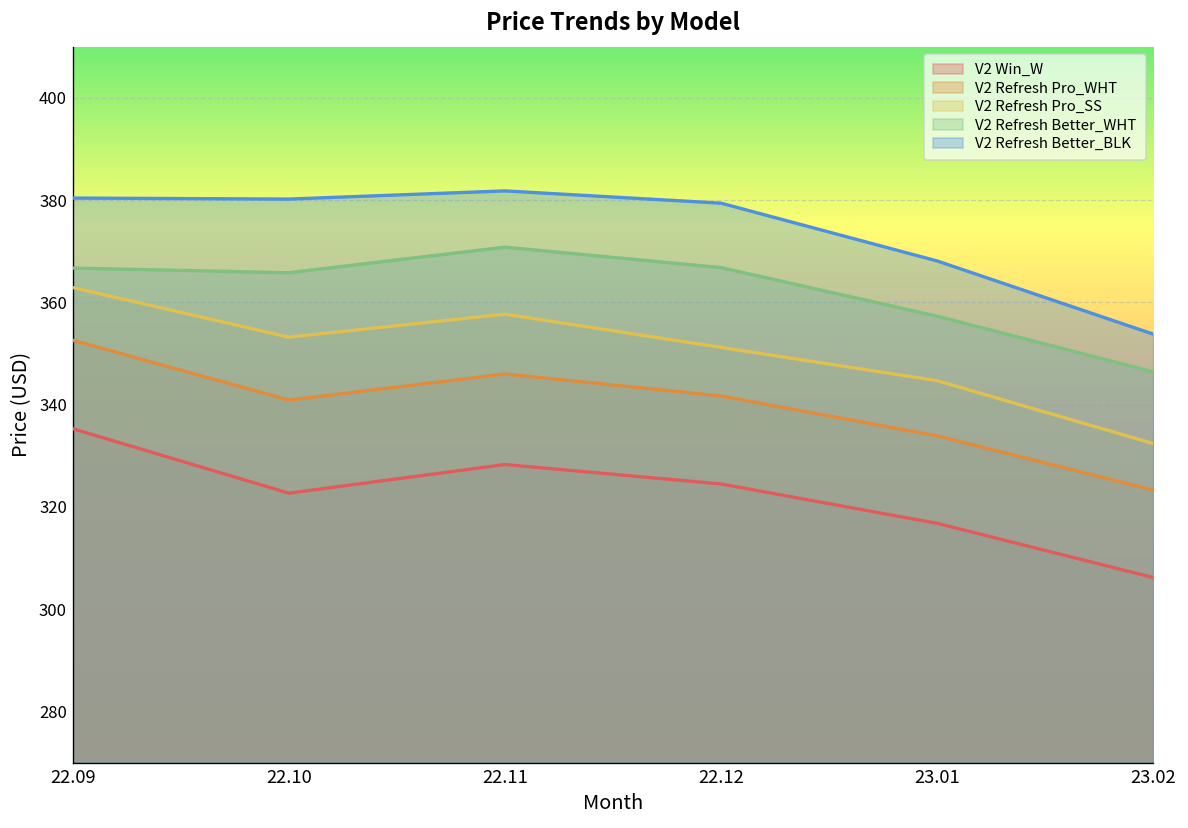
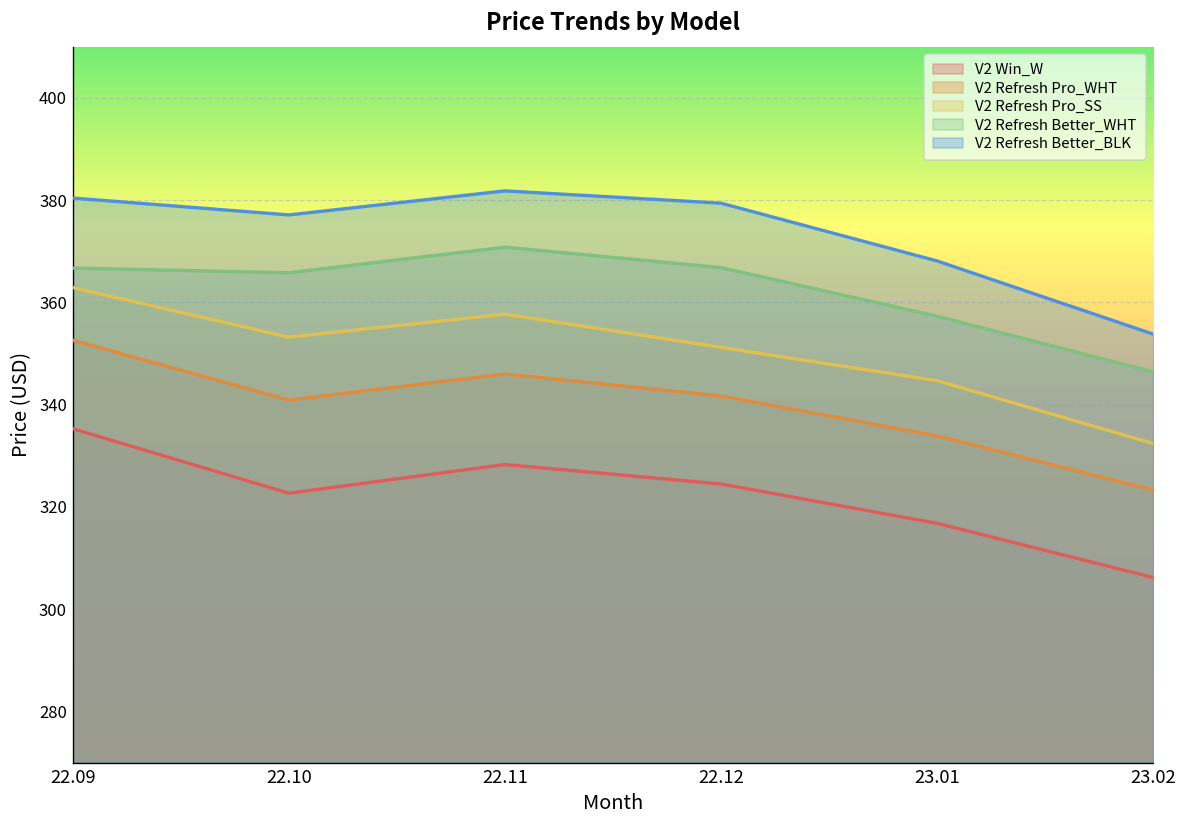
V2 Refresh Better_BLK, 22.10: 380 -> 377
